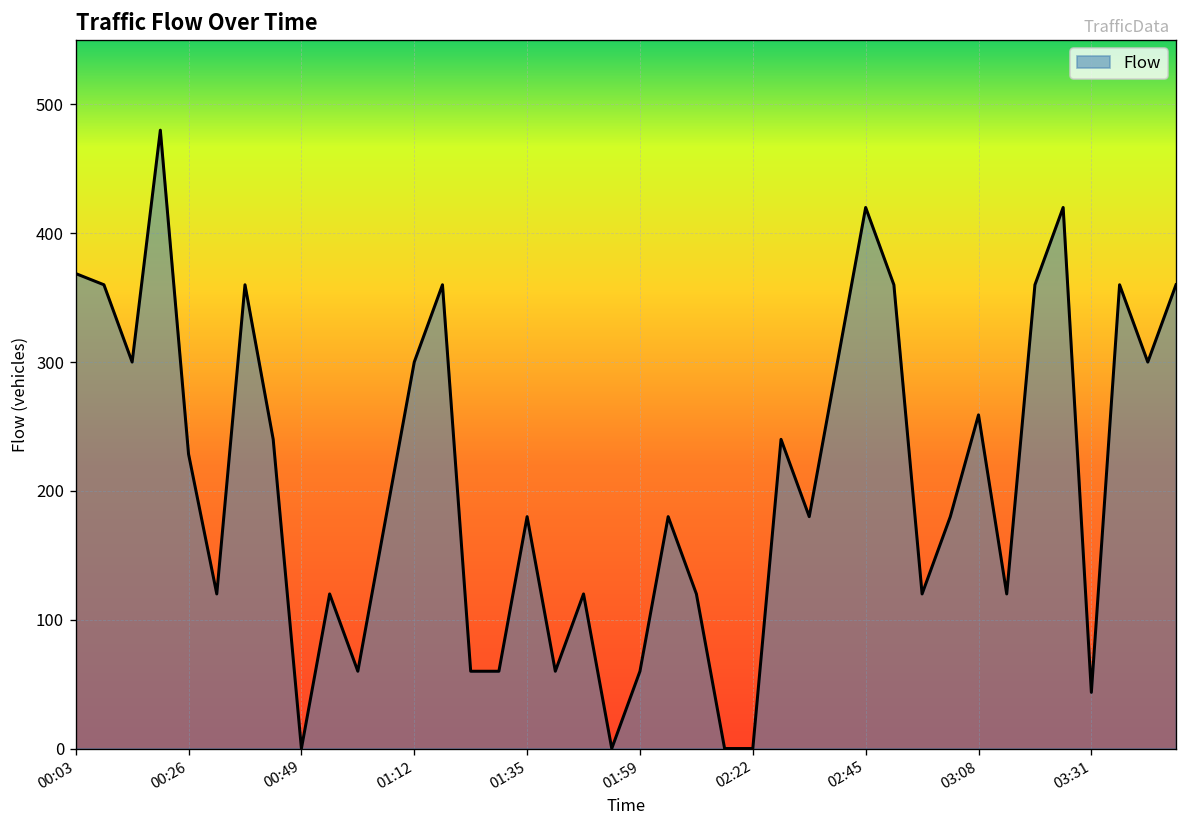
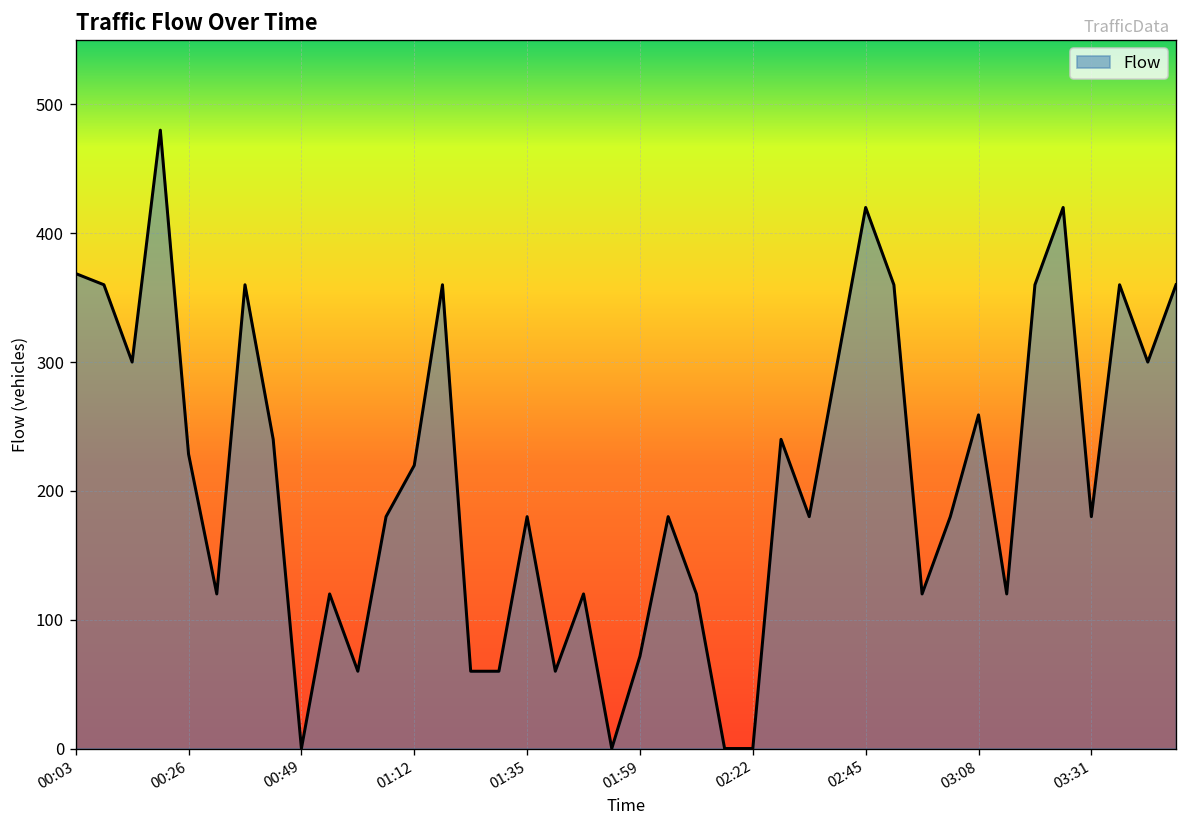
01:12: 300 -> 220
01:59: 60 -> 72
03:31: 44 -> 180
